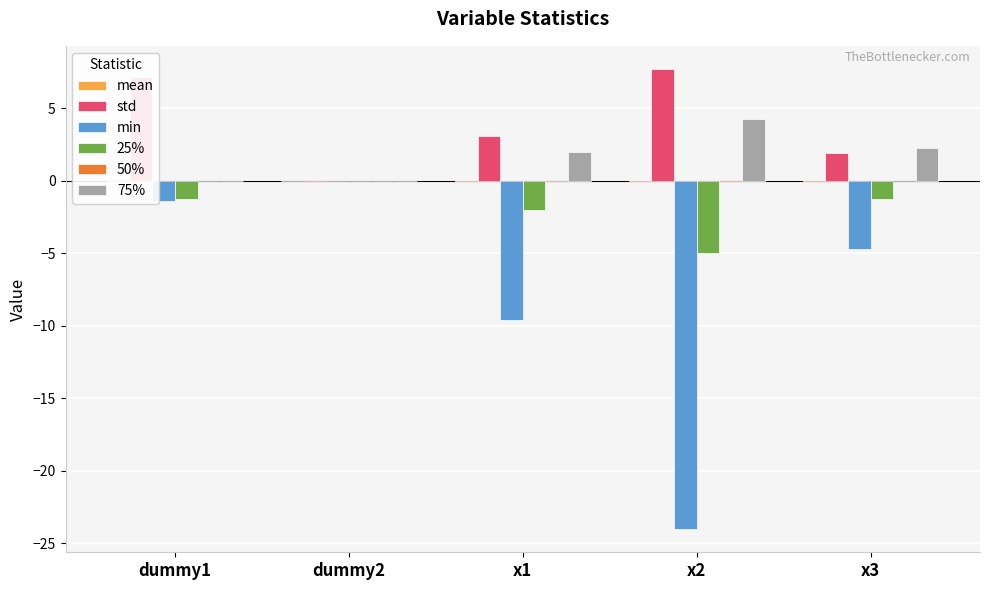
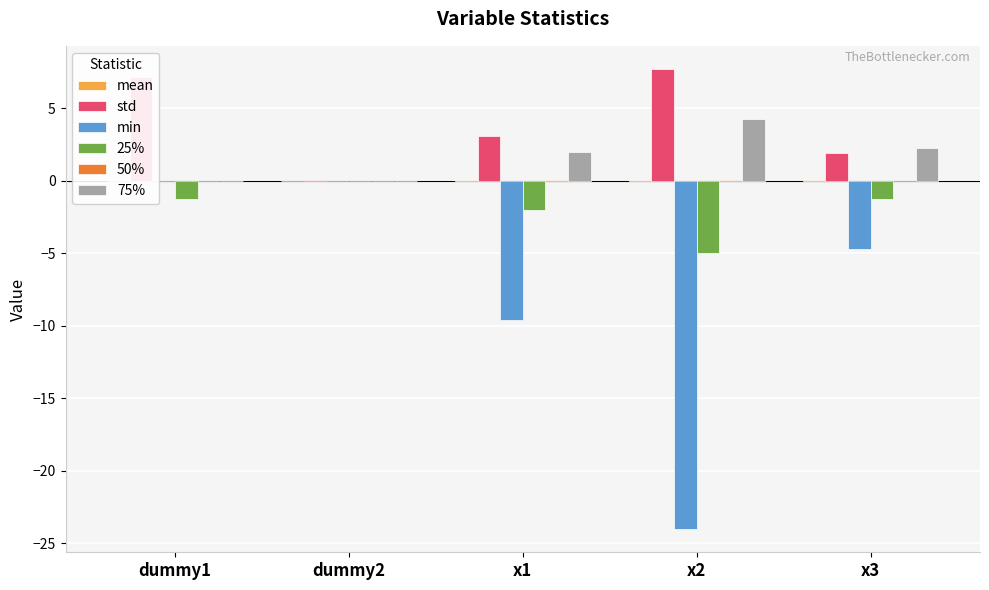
min, dummy1: -1.4 -> 0.0
